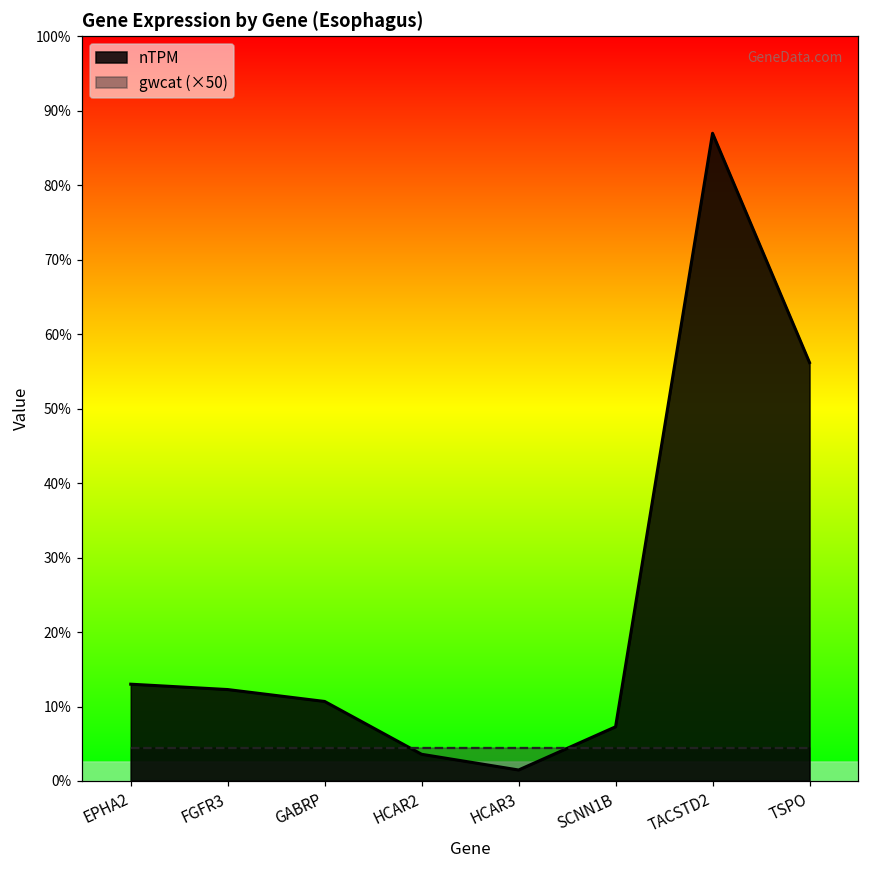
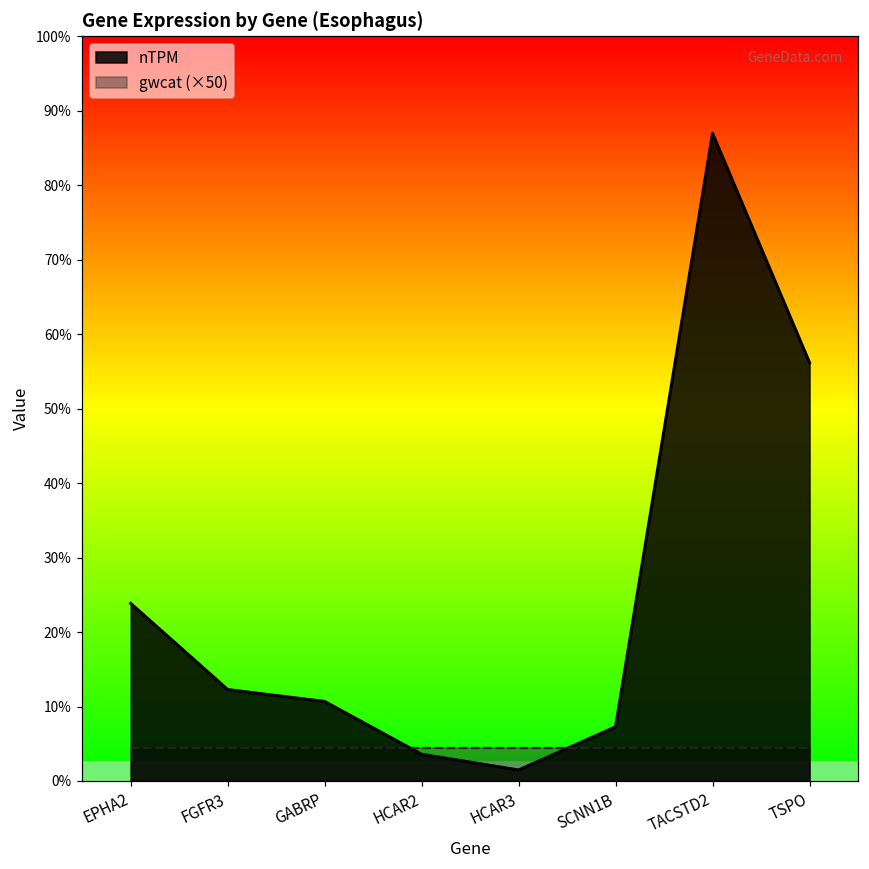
nTPM, EPHA2: 13% -> 24%
